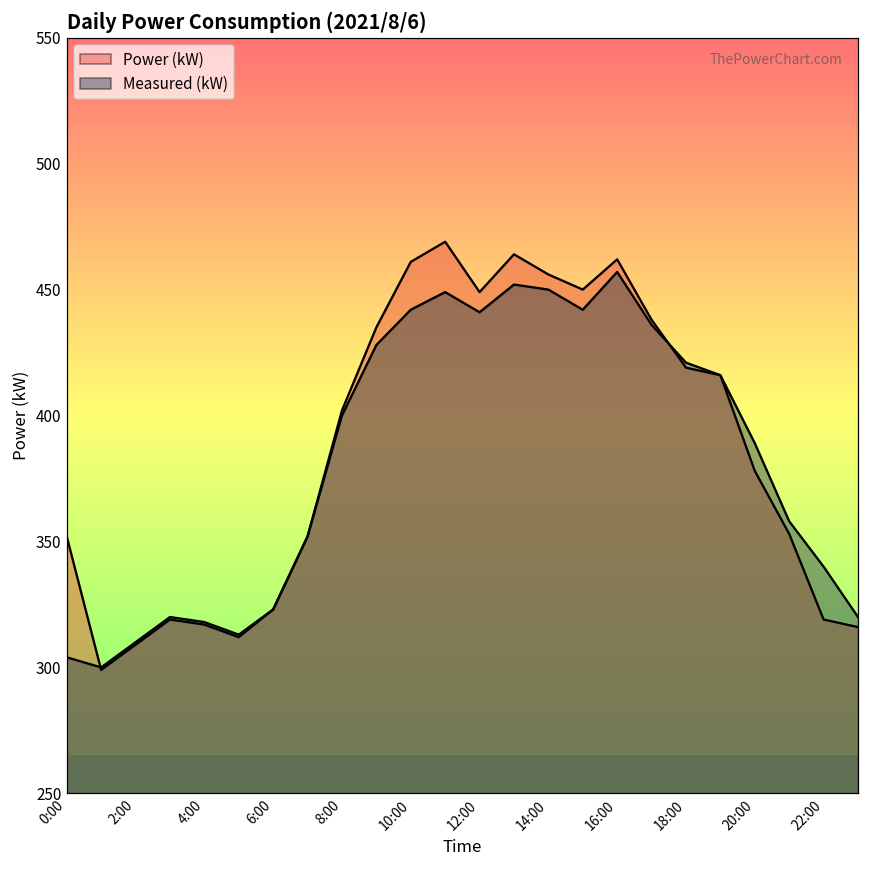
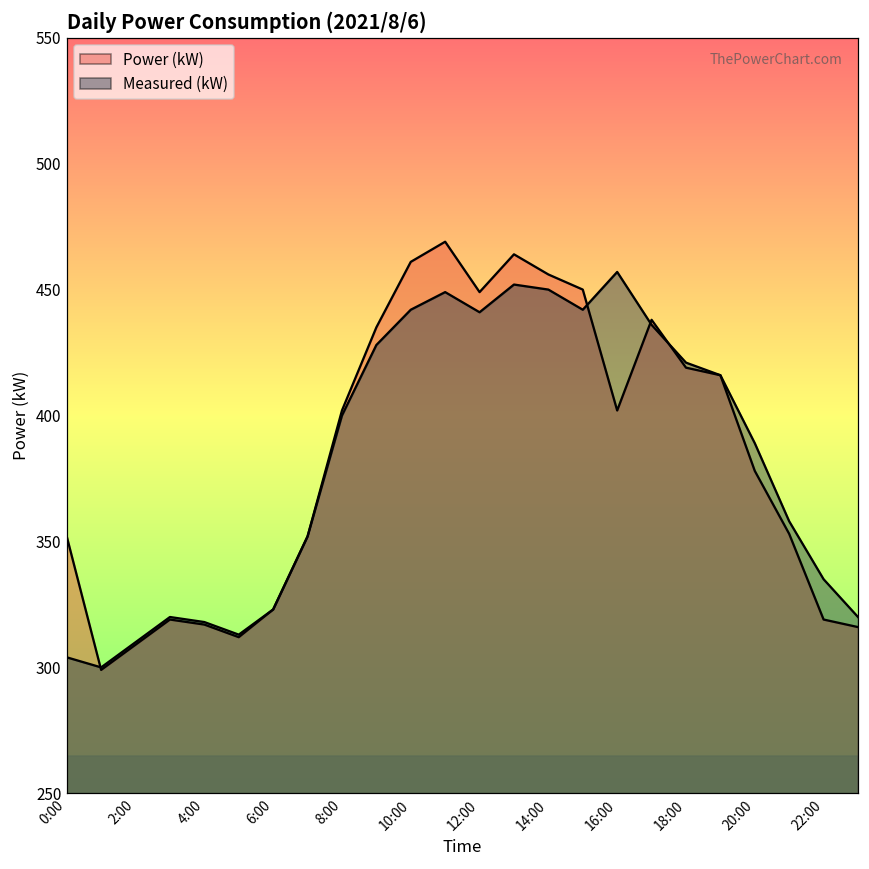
Power (kW), 16:00: 462 -> 402
Measured (kW), 22:00: 340 -> 335
